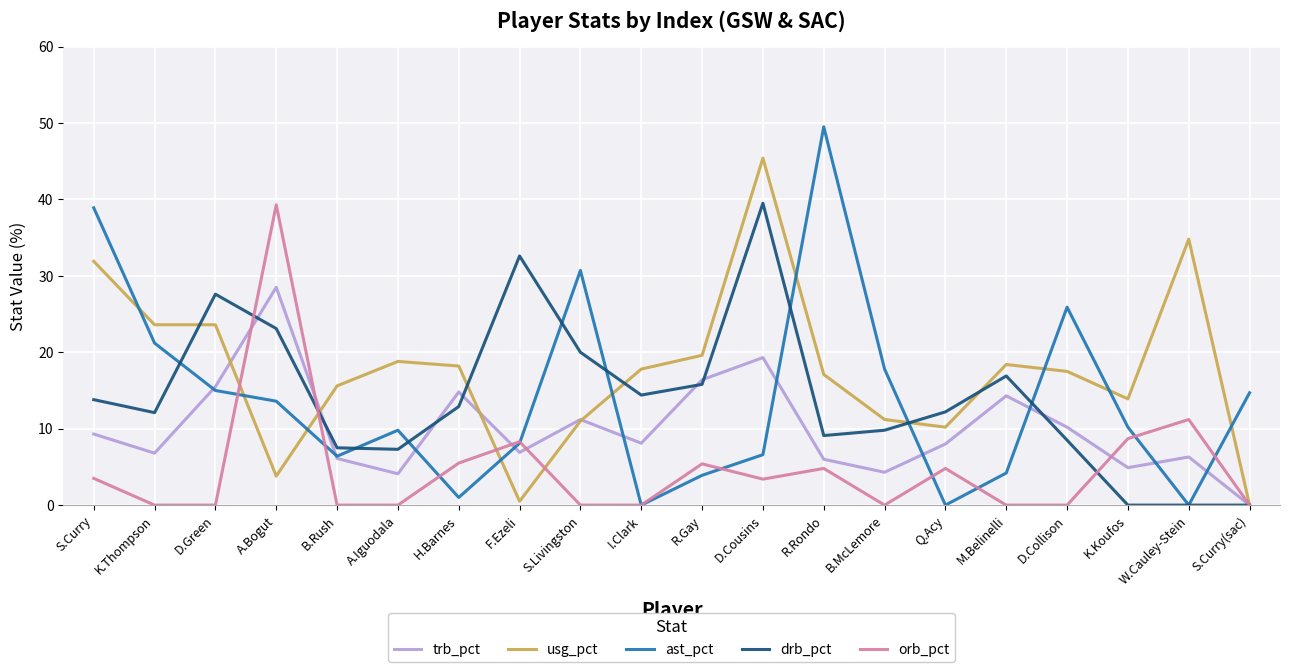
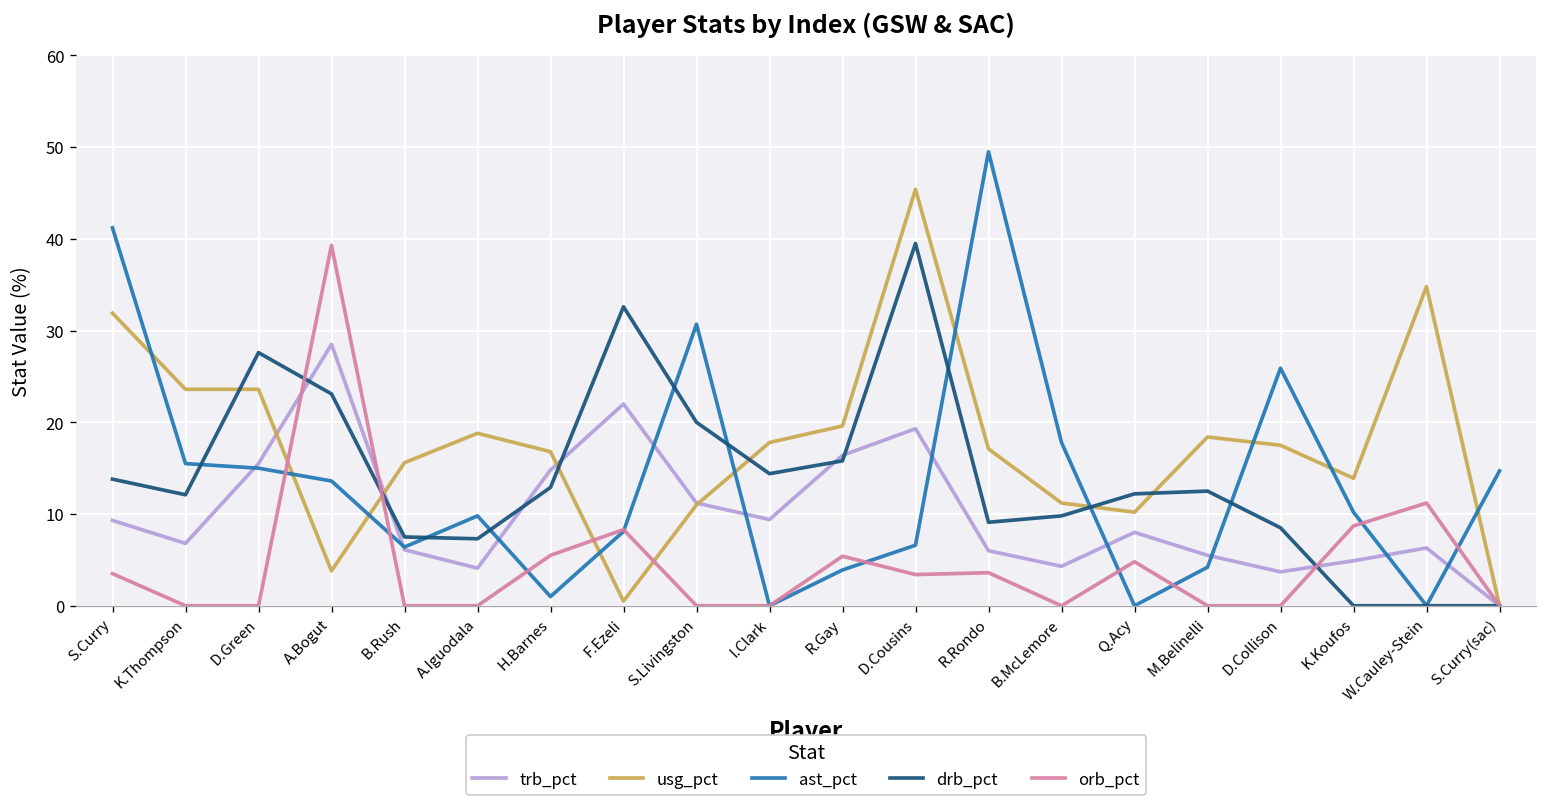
ast_pct, S.Curry: 39 -> 41
ast_pct, K.Thompson: 21 -> 16
usg_pct, H.Barnes: 18 -> 17
trb_pct, F.Ezeli: 7 -> 22
trb_pct, I.Clark: 8 -> 9
orb_pct, R.Rondo: 5 -> 4
trb_pct, M.Belinelli: 14 -> 6
drb_pct, M.Belinelli: 17 -> 13
trb_pct, D.Collison: 10 -> 4
